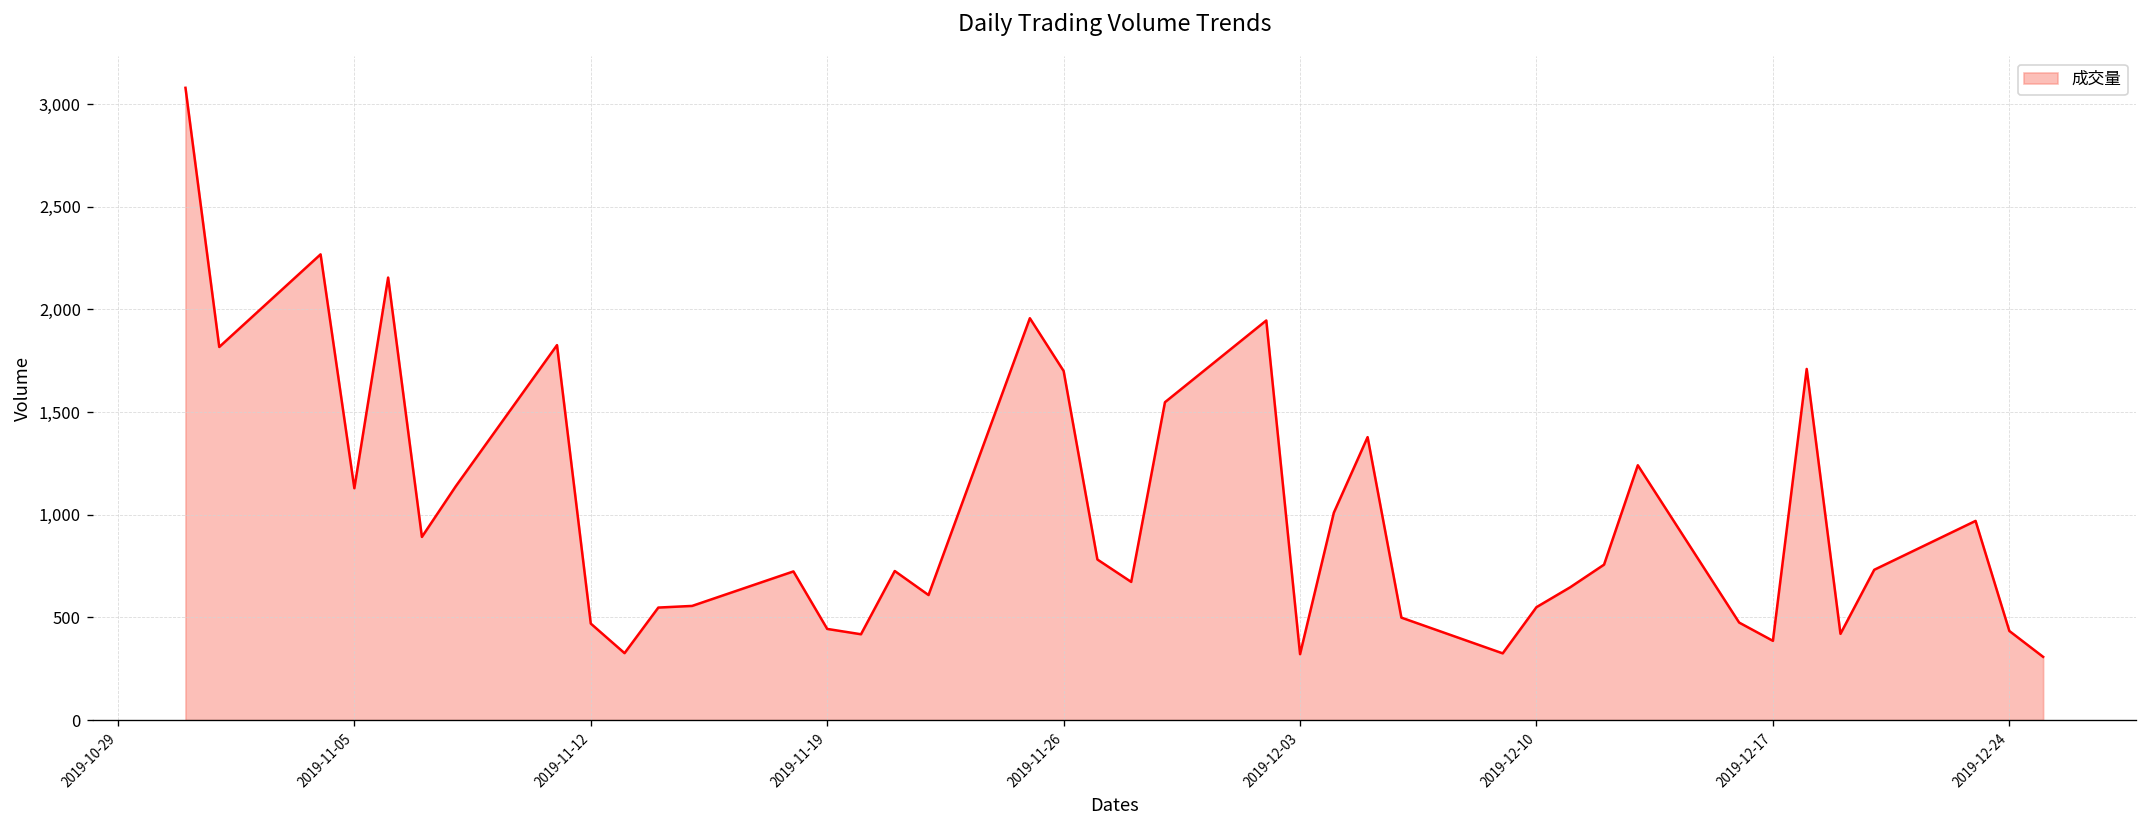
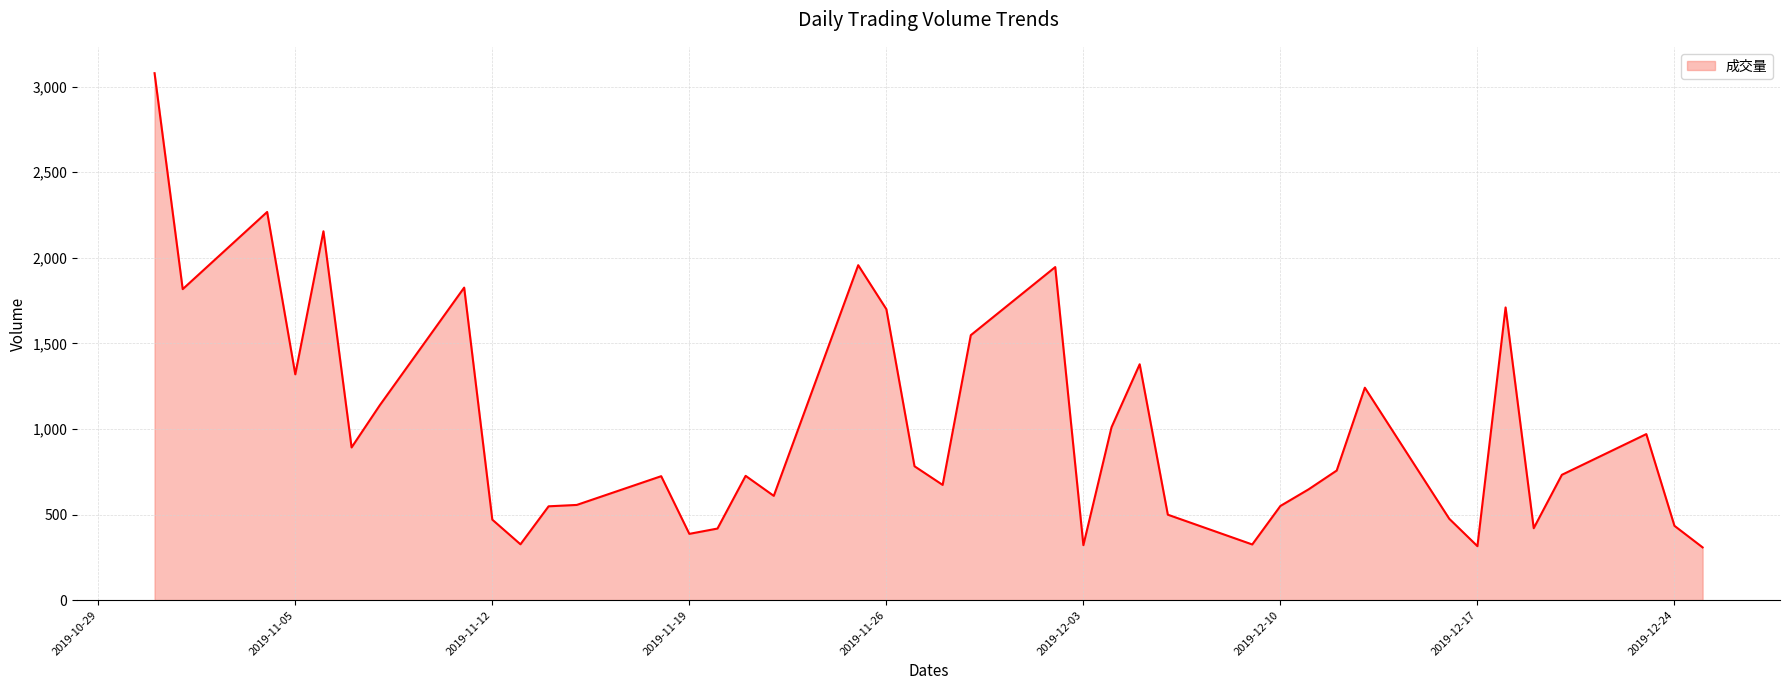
2019-11-05: 1,130 -> 1,320
2019-11-19: 440 -> 390
2019-12-17: 390 -> 320
